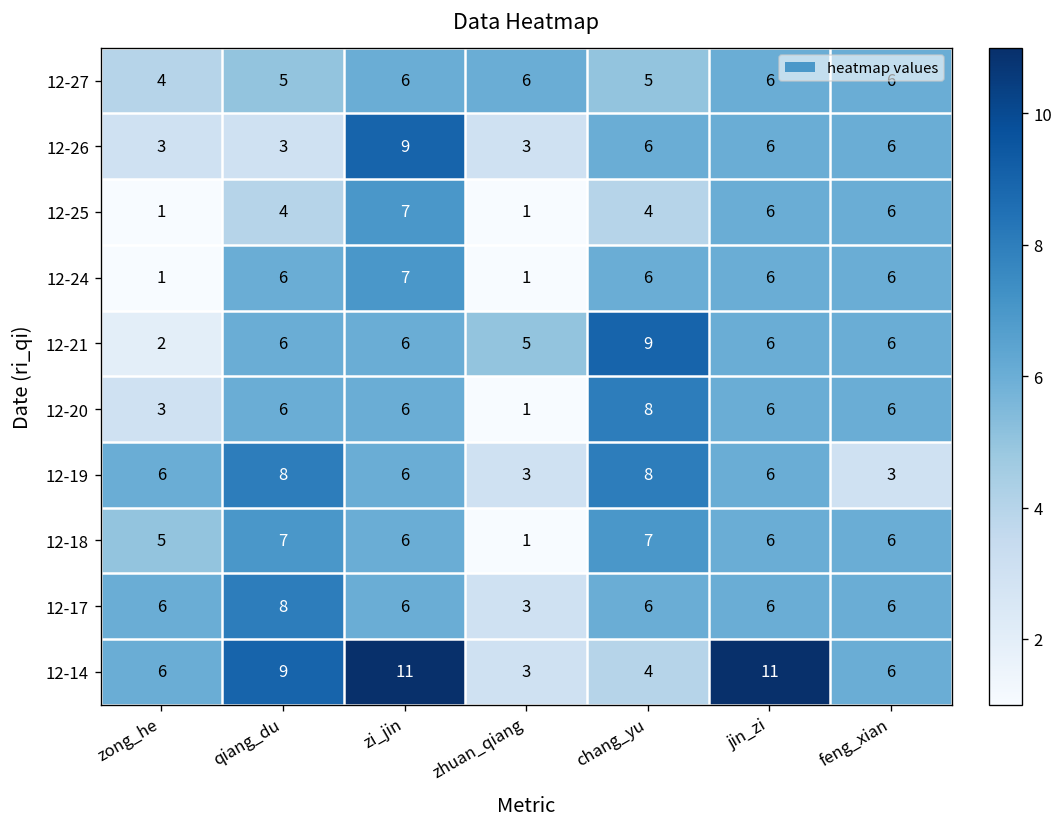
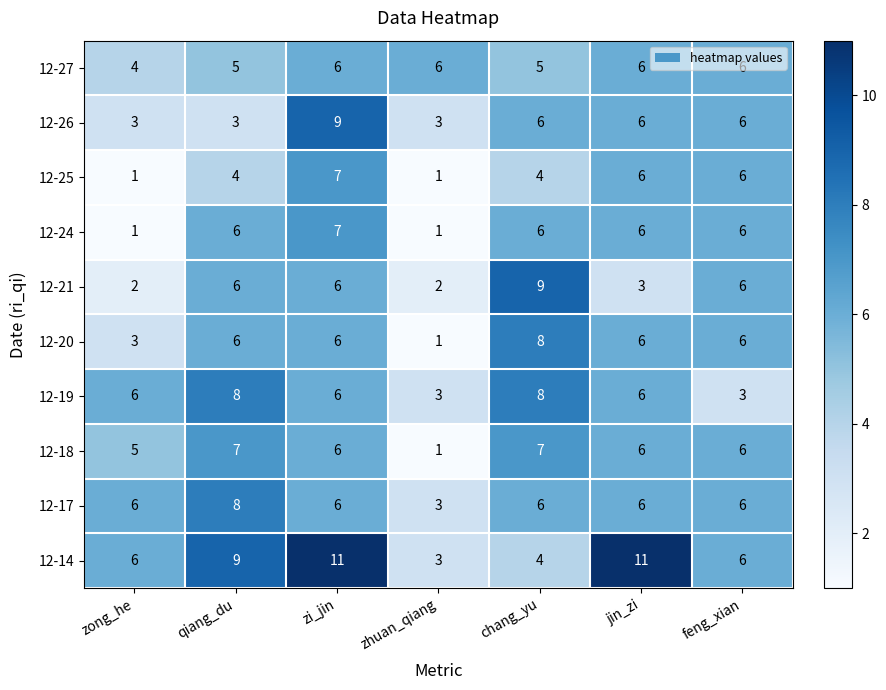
12-21, zhuan_qiang: 5 -> 2
12-21, jin_zi: 6 -> 3
